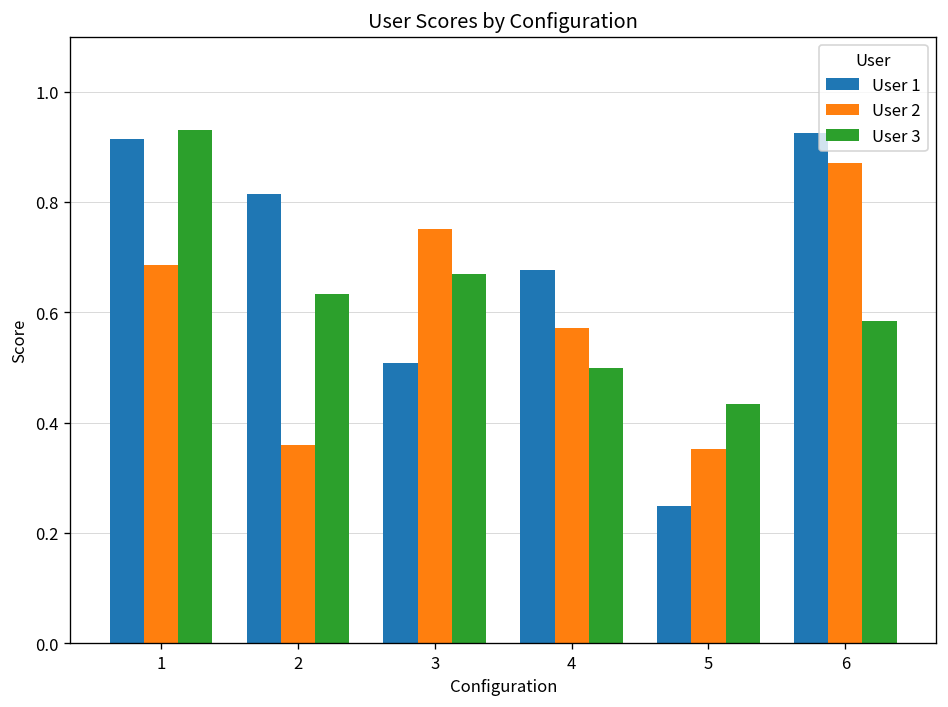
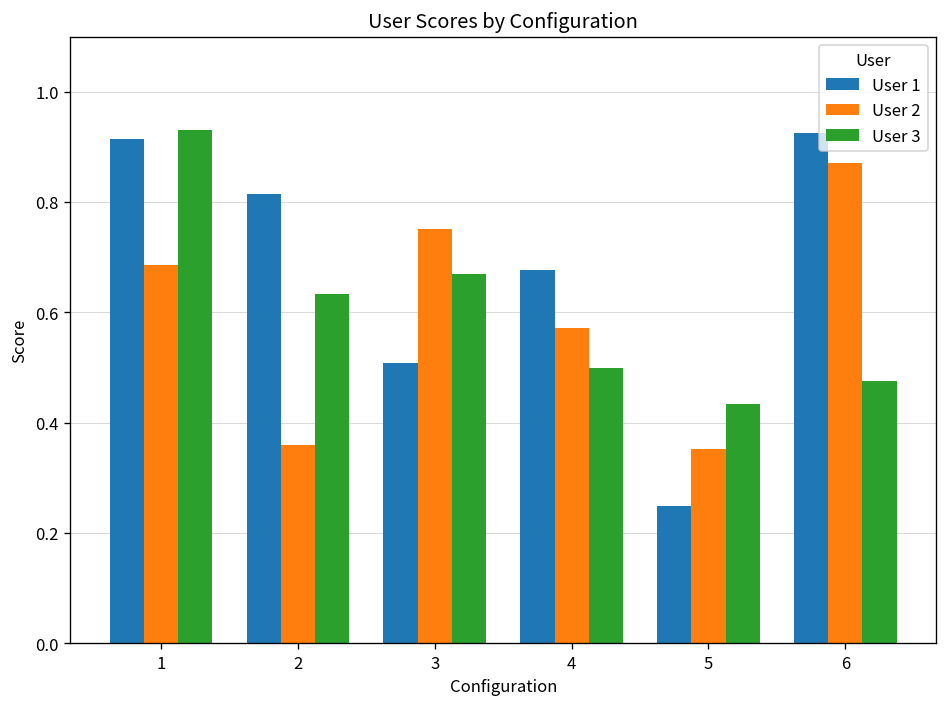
User 3, 6: 0.58 -> 0.48
